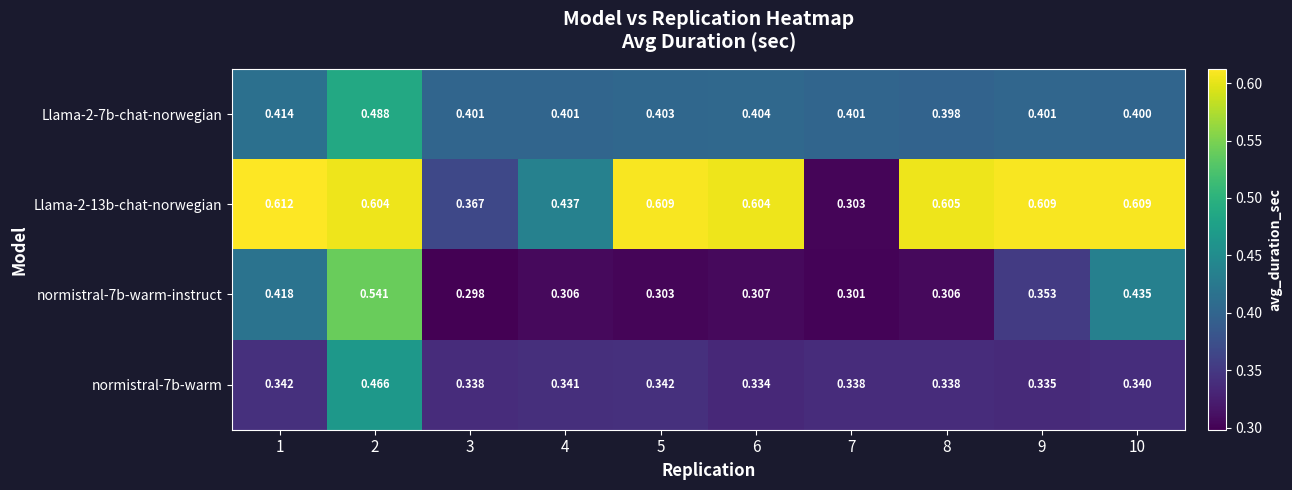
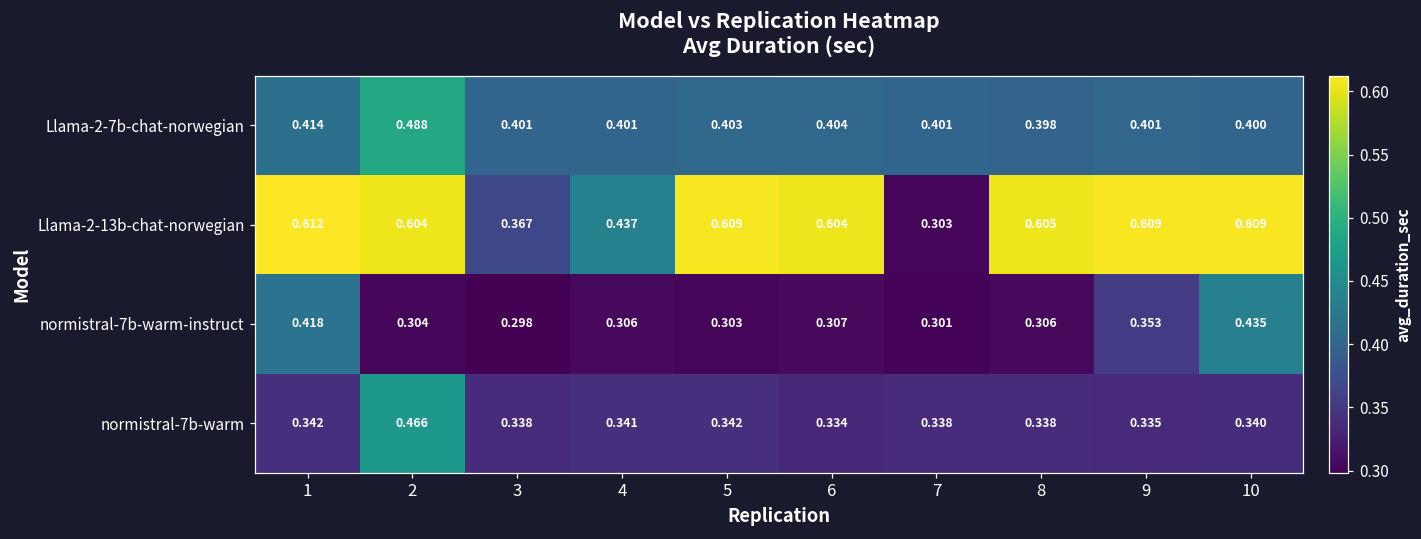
normistral-7b-warm-instruct, 2: 0.541 -> 0.304
